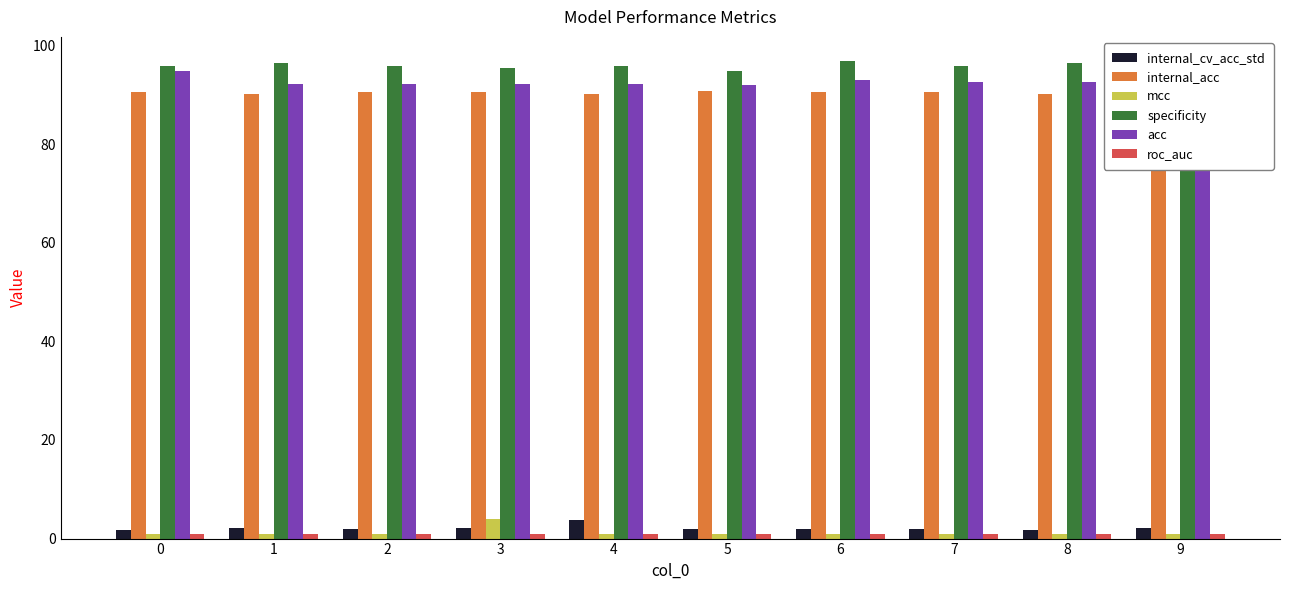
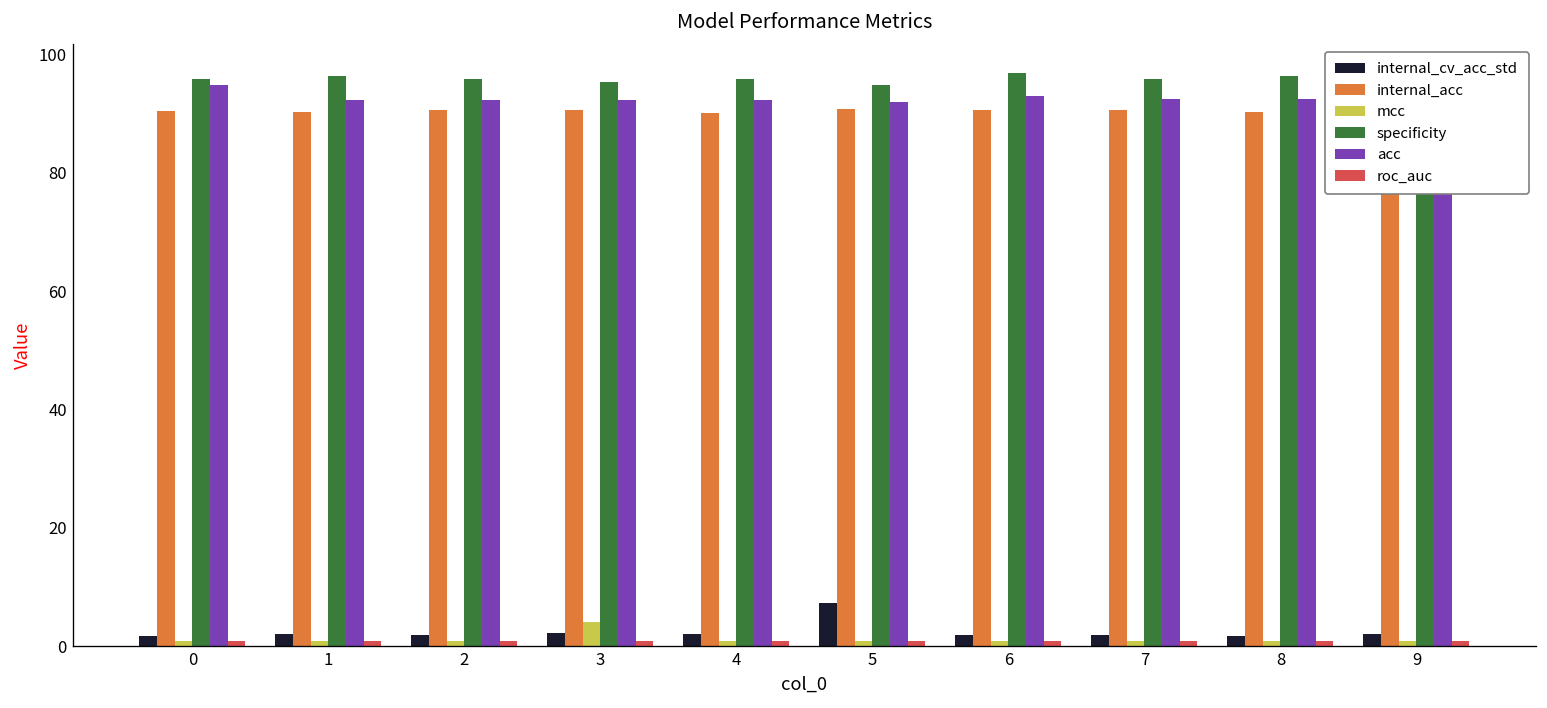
internal_cv_acc_std, 4: 4 -> 2
internal_cv_acc_std, 5: 2 -> 7
